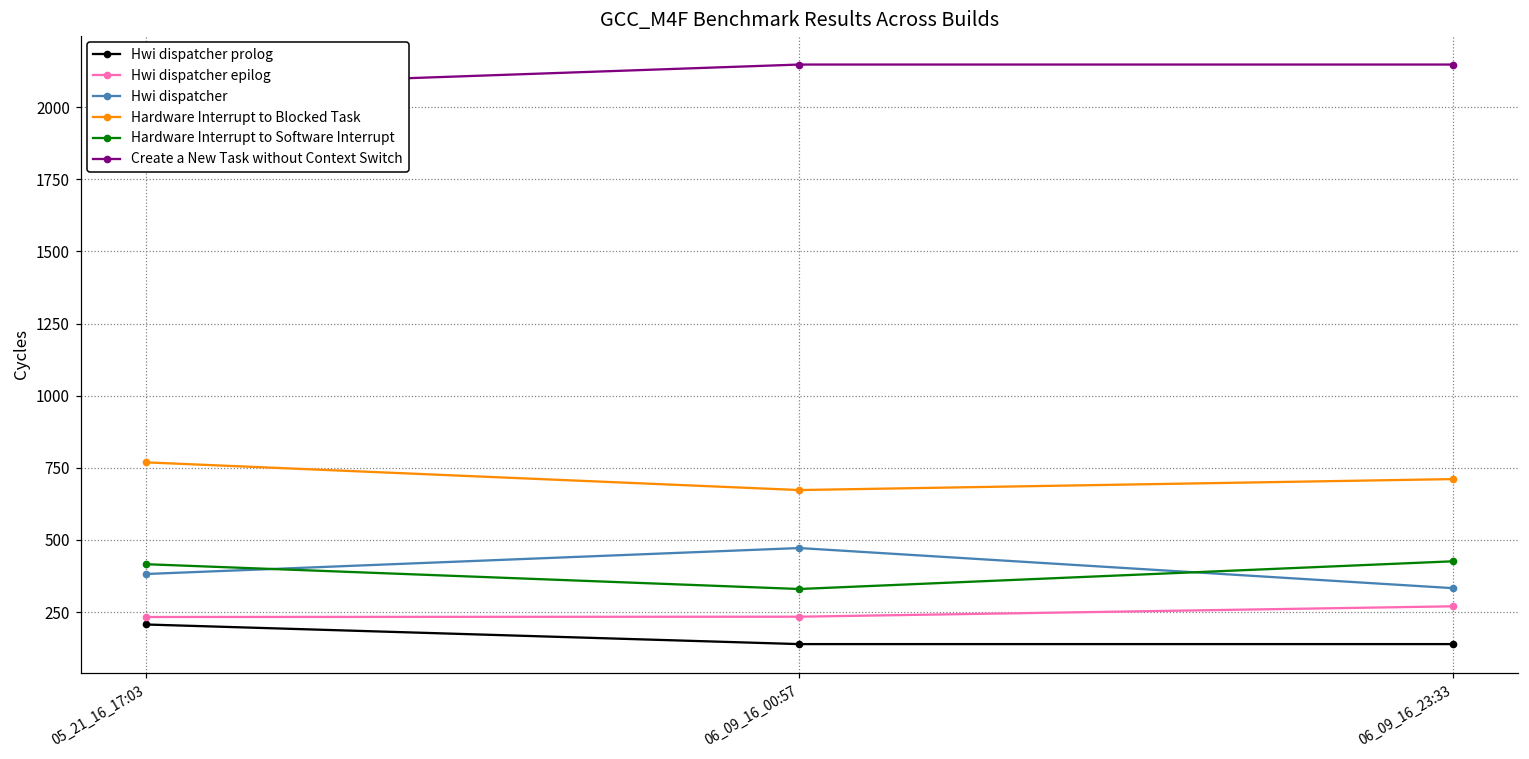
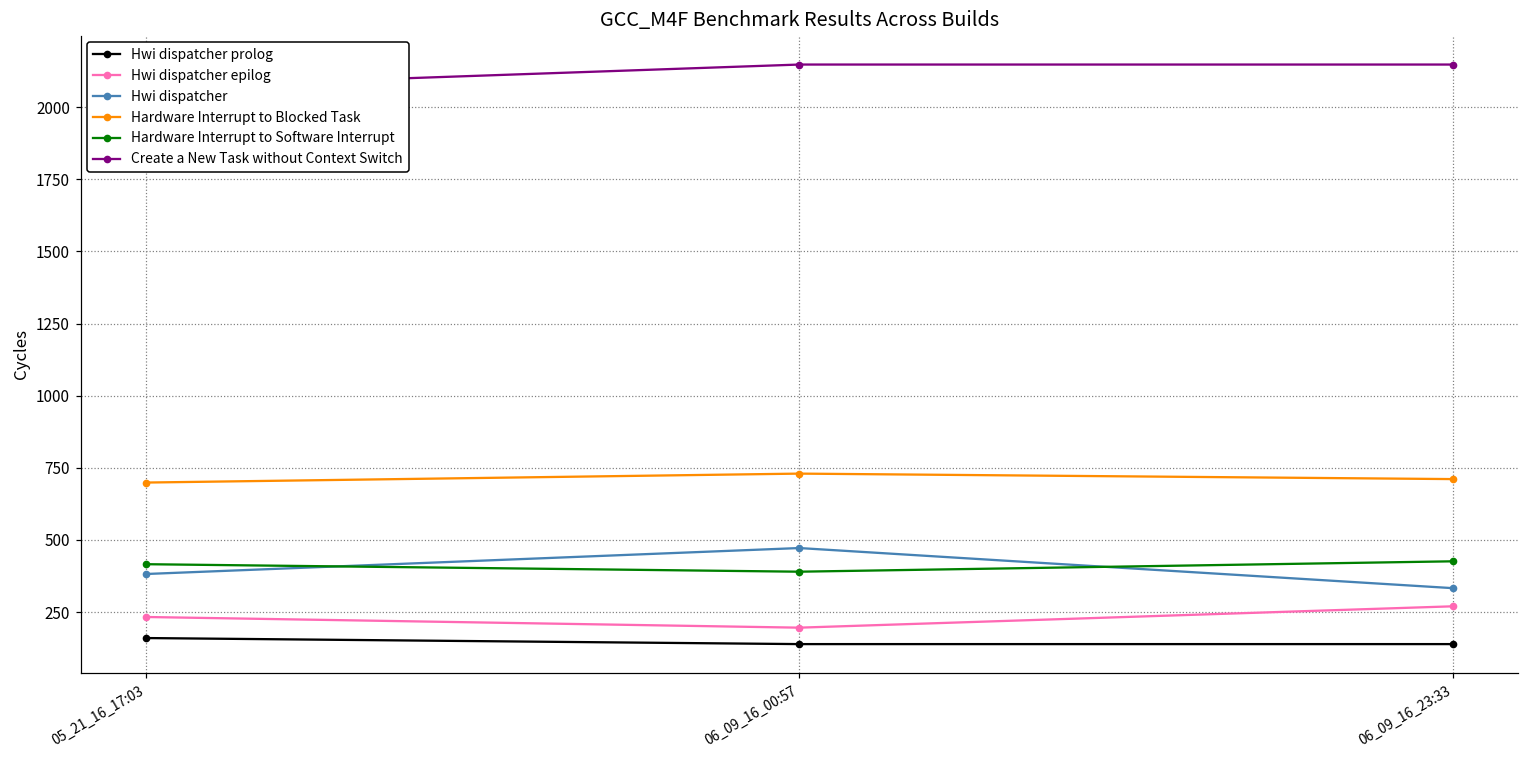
Hwi dispatcher prolog, 05_21_16_17:03: 210 -> 160
Hardware Interrupt to Blocked Task, 05_21_16_17:03: 770 -> 700
Hwi dispatcher epilog, 06_09_16_00:57: 230 -> 200
Hardware Interrupt to Blocked Task, 06_09_16_00:57: 670 -> 730
Hardware Interrupt to Software Interrupt, 06_09_16_00:57: 330 -> 390
